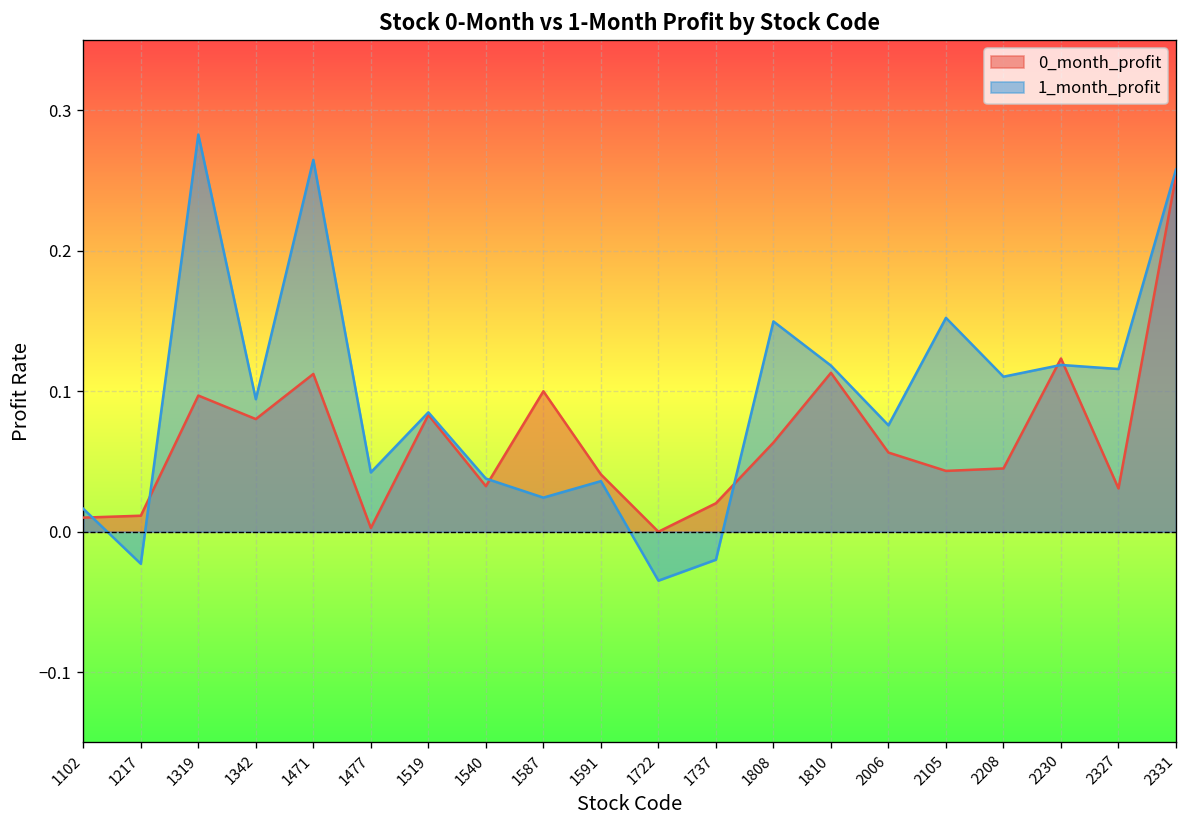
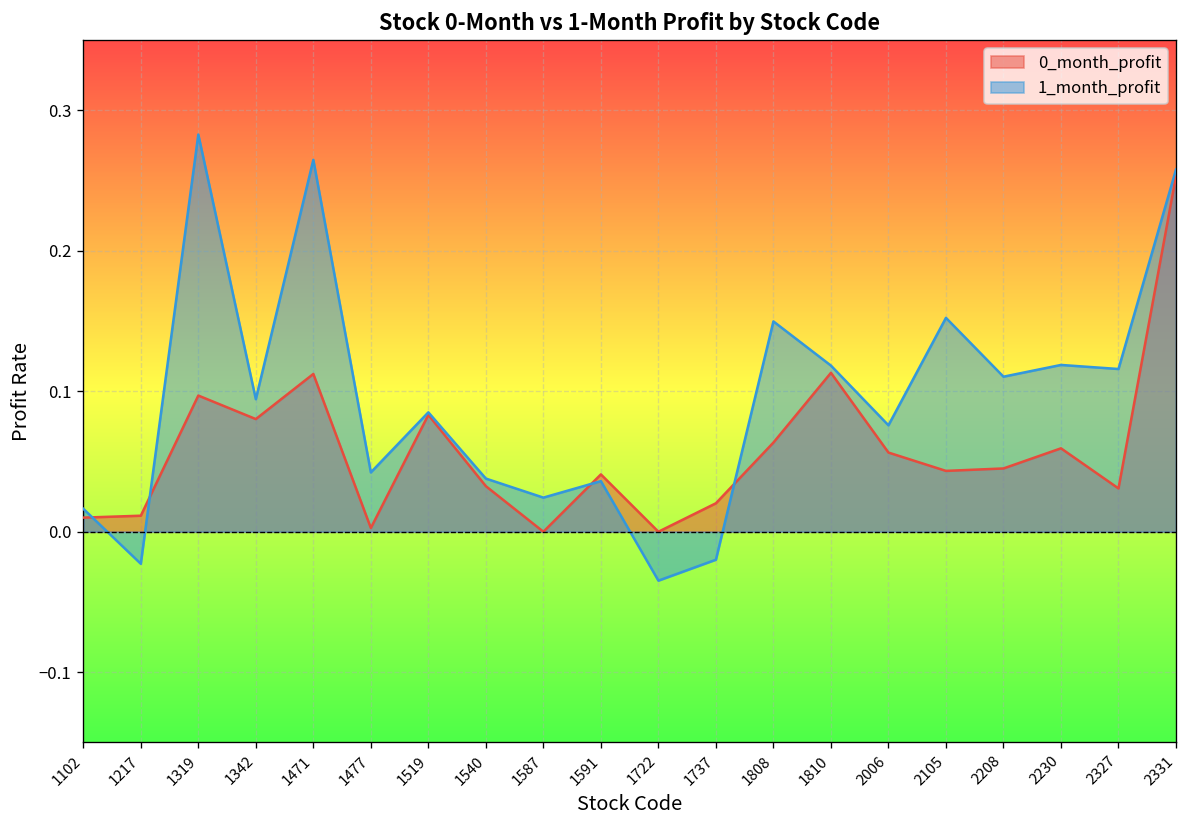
0_month_profit, 1587: 0.1 -> 0.0
0_month_profit, 2230: 0.123 -> 0.059
